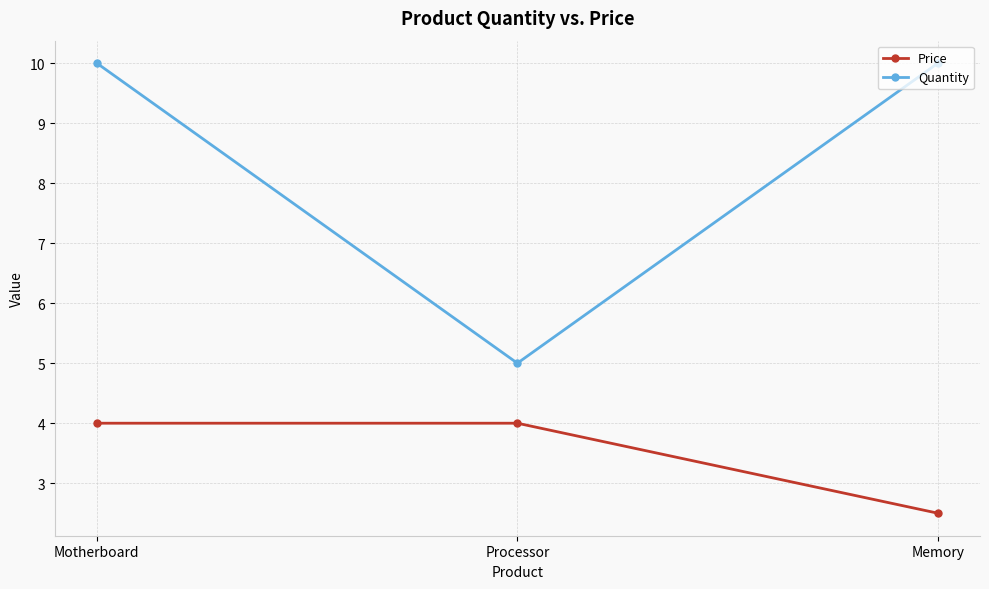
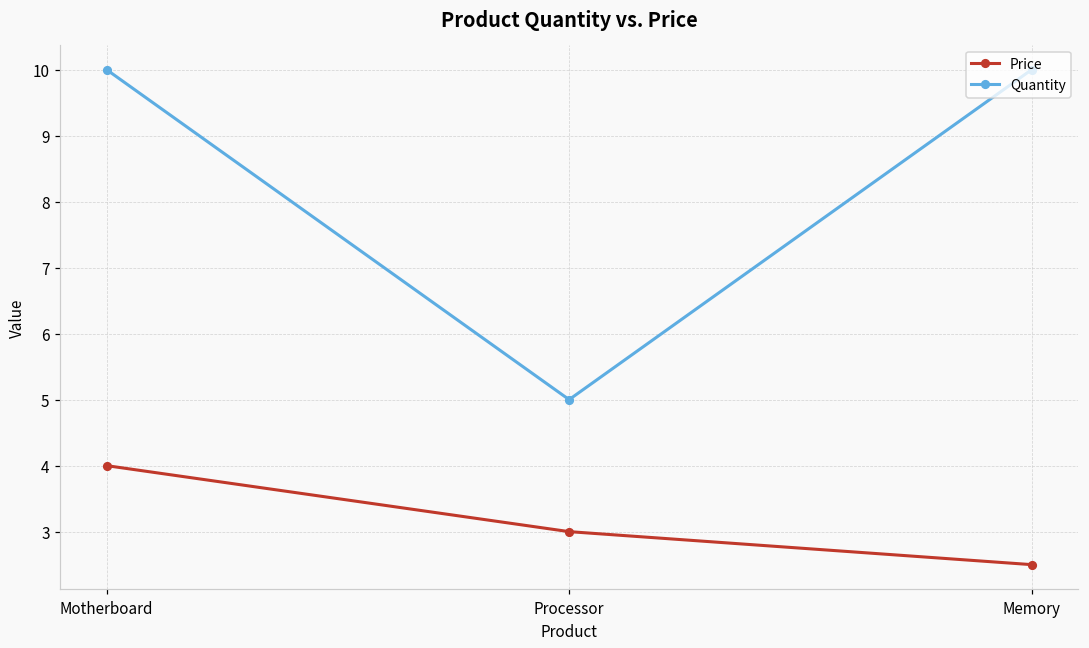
Price, Processor: 4 -> 3
